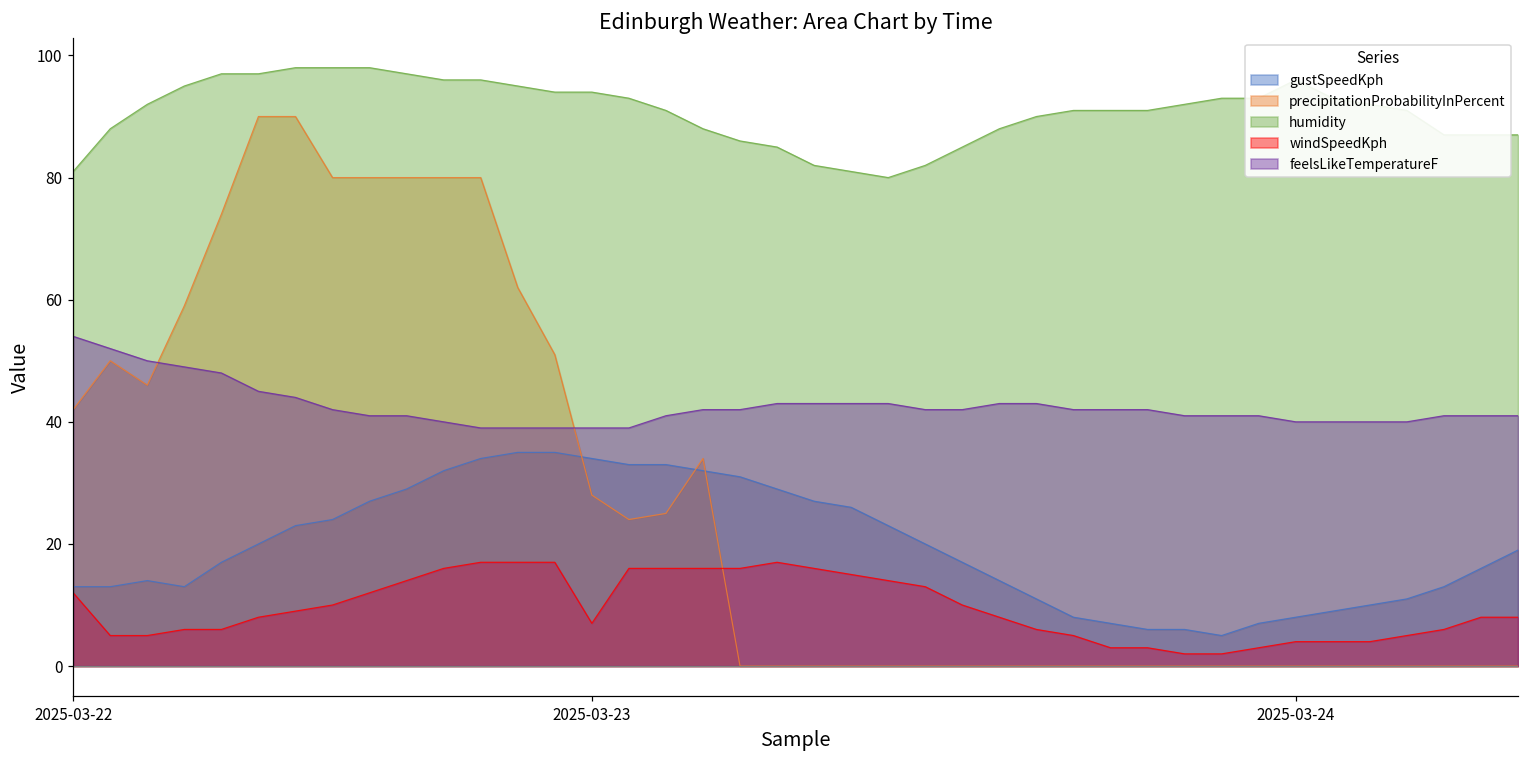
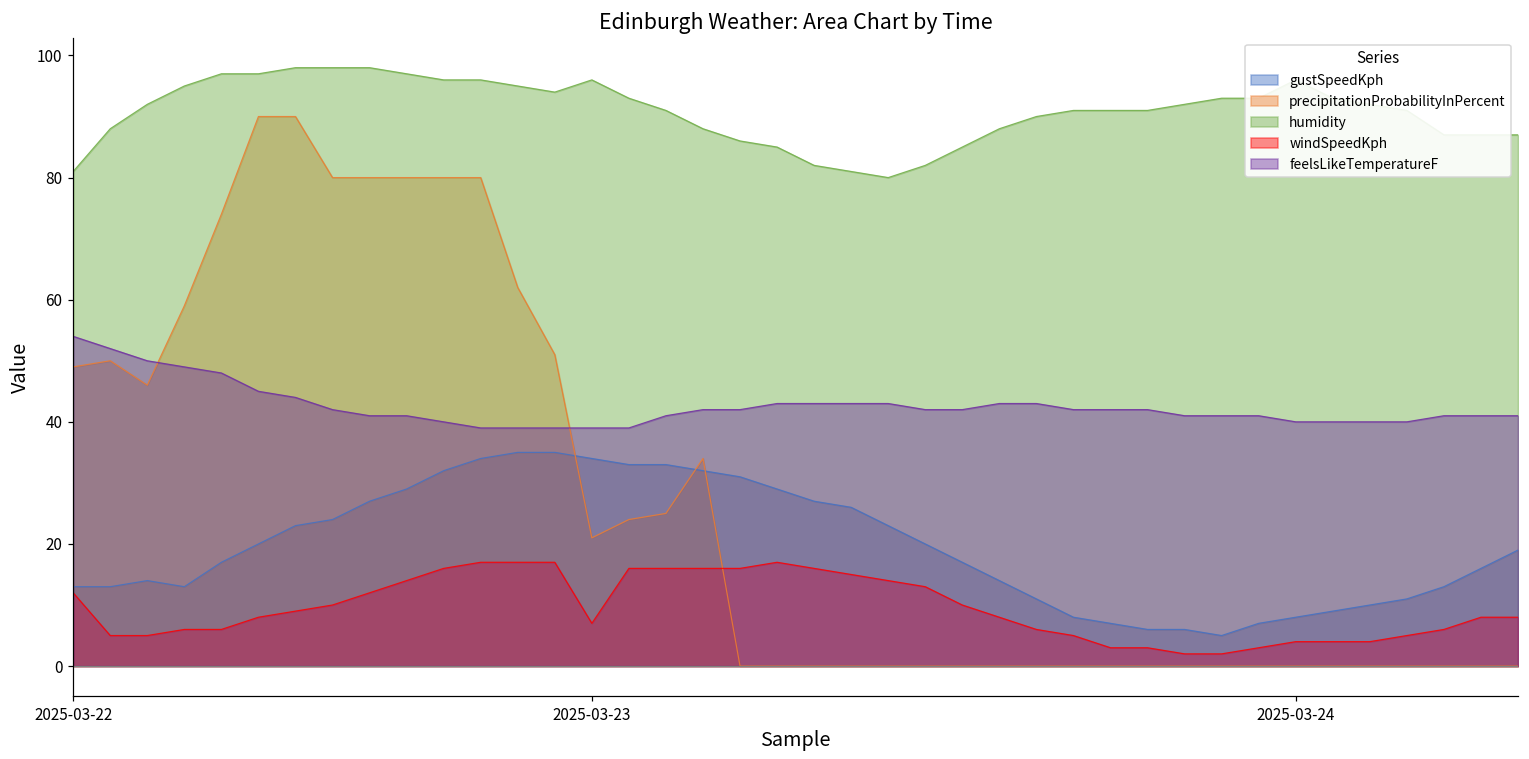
precipitationProbabilityInPercent, 2025-03-22: 42 -> 49
precipitationProbabilityInPercent, 2025-03-23: 28 -> 21
humidity, 2025-03-23: 94 -> 96
